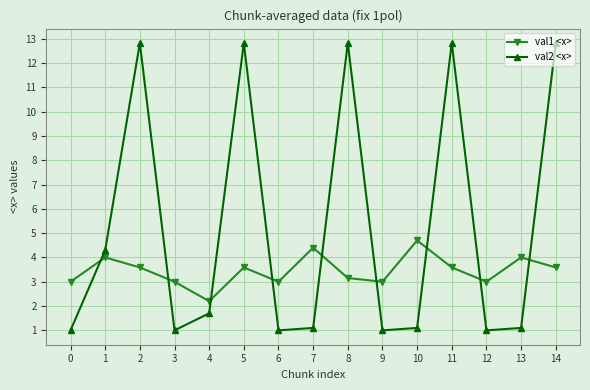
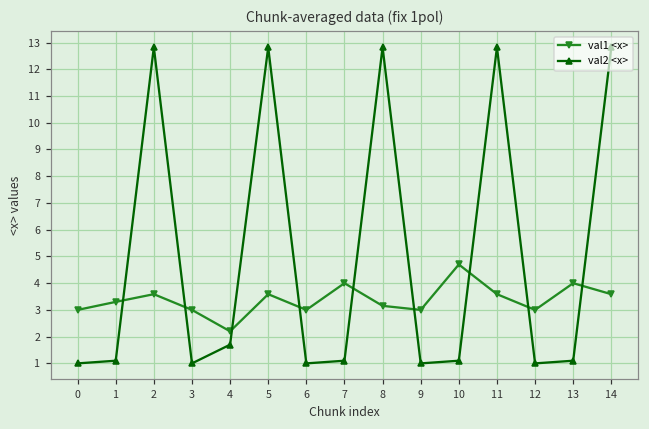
val1 <x>, 1: 4.0 -> 3.3
val2 <x>, 1: 4.3 -> 1.1
val1 <x>, 7: 4.4 -> 4.0
